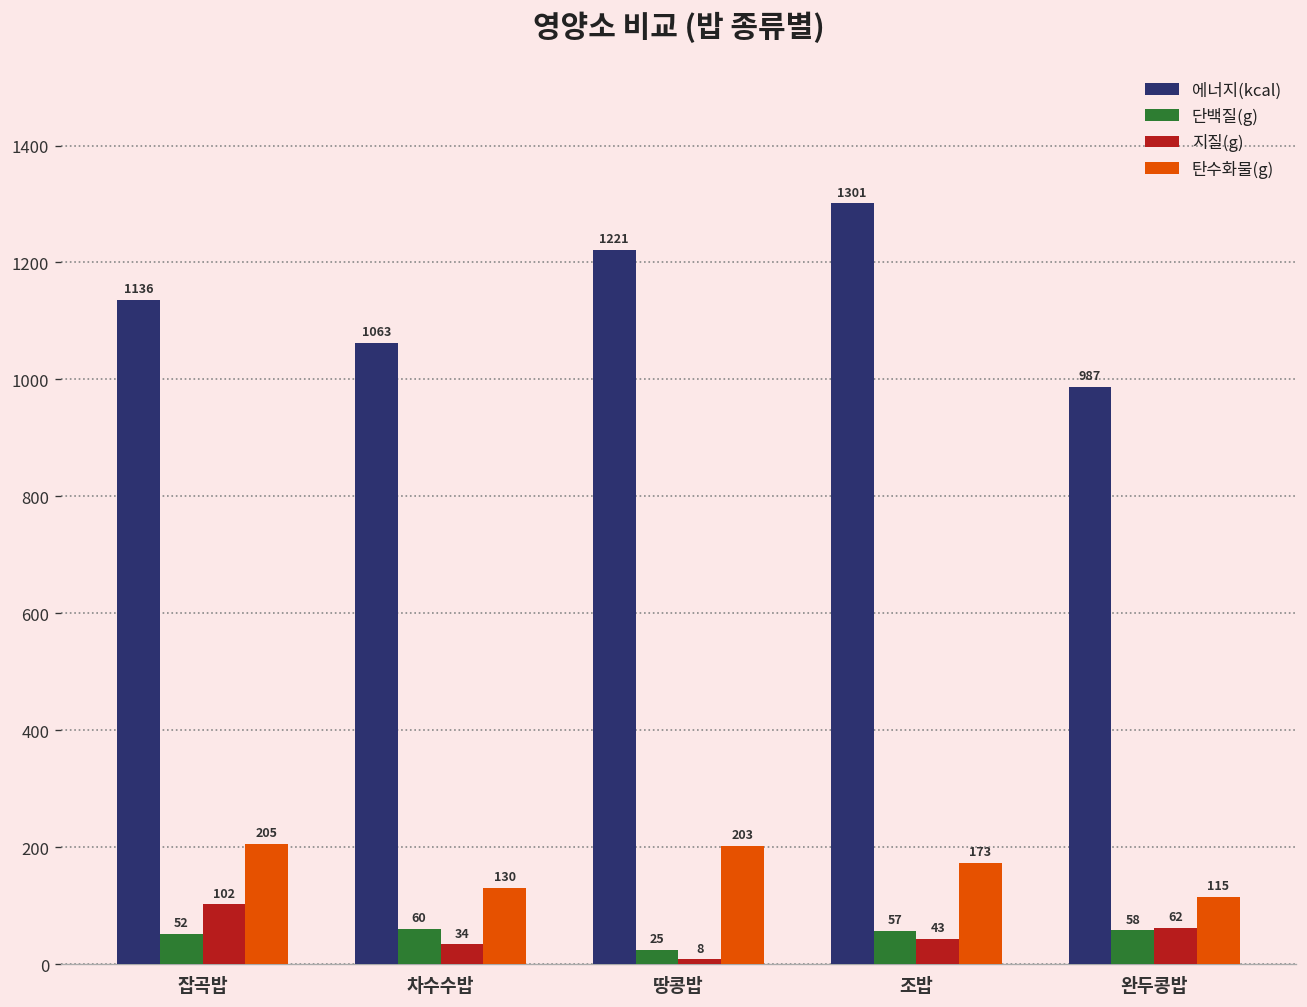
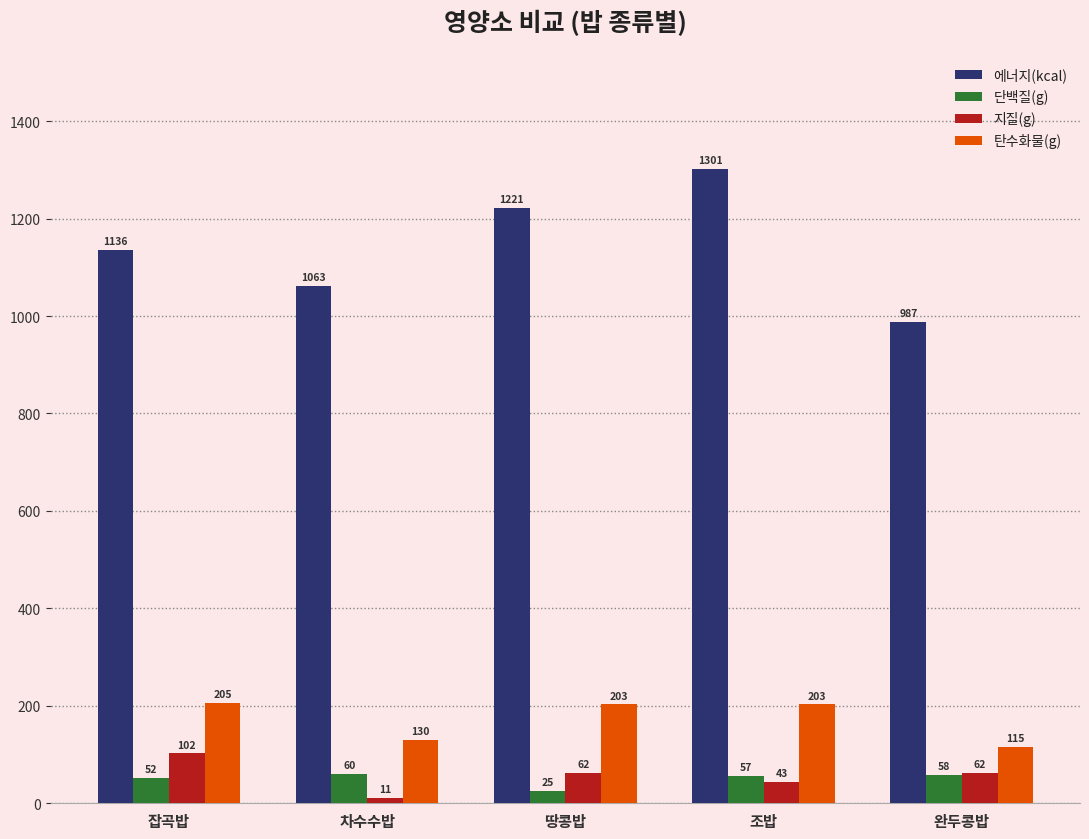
지질(g), 차수수밥: 34 -> 11
지질(g), 땅콩밥: 8 -> 62
탄수화물(g), 조밥: 173 -> 203
